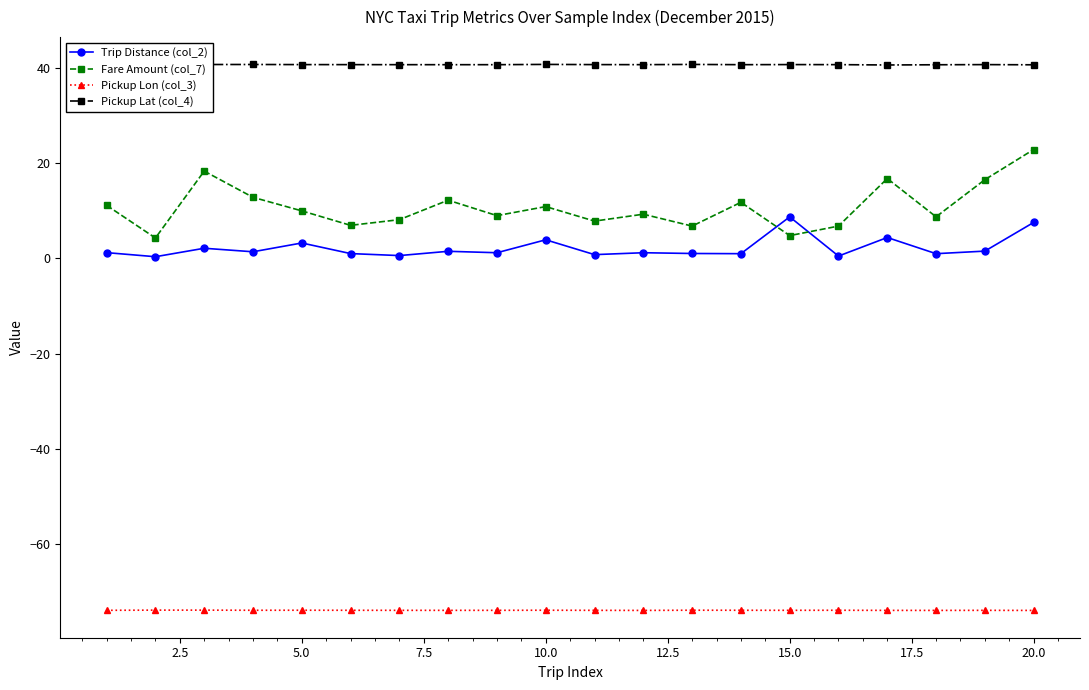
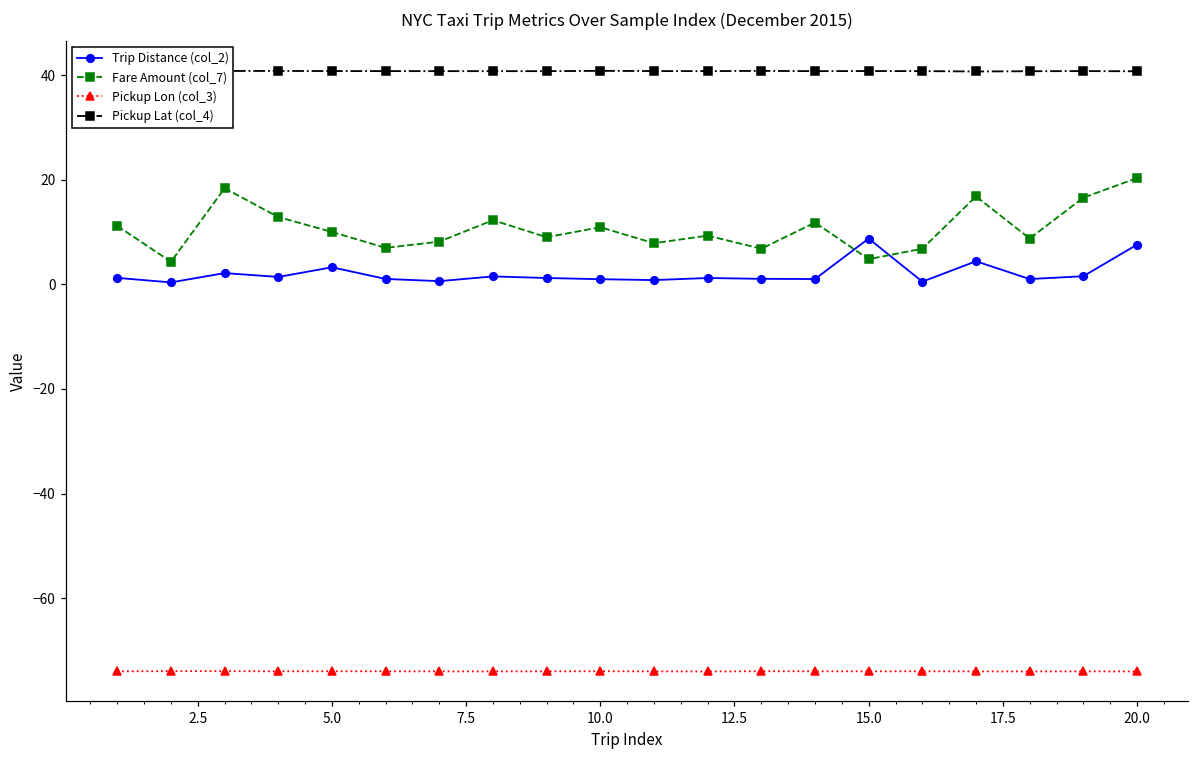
Trip Distance (col_2), 10.0: 4 -> 1
Fare Amount (col_7), 20.0: 23 -> 20
